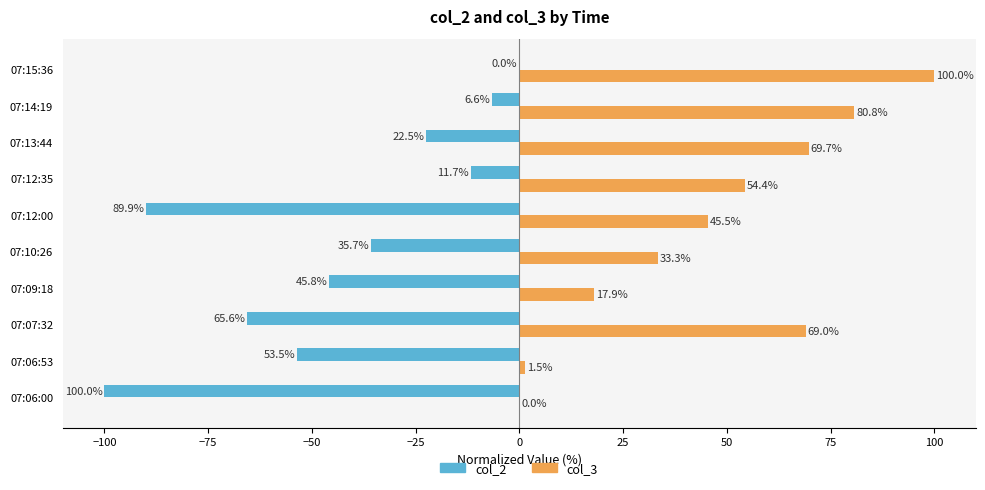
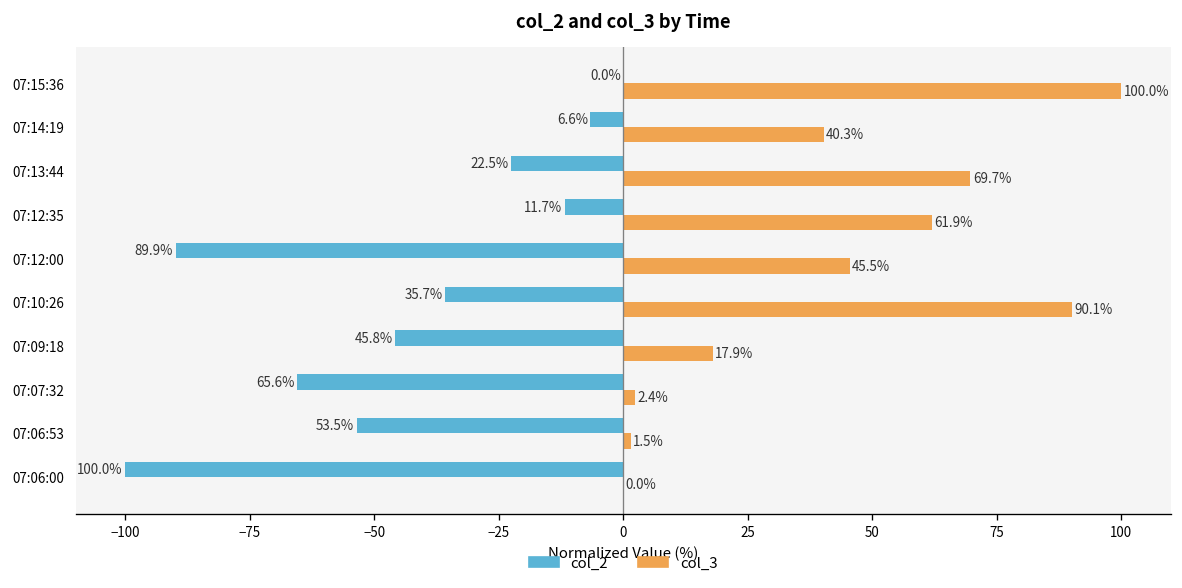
col_3, 07:14:19: 80.8% -> 40.3%
col_3, 07:12:35: 54.4% -> 61.9%
col_3, 07:10:26: 33.3% -> 90.1%
col_3, 07:07:32: 69.0% -> 2.4%
